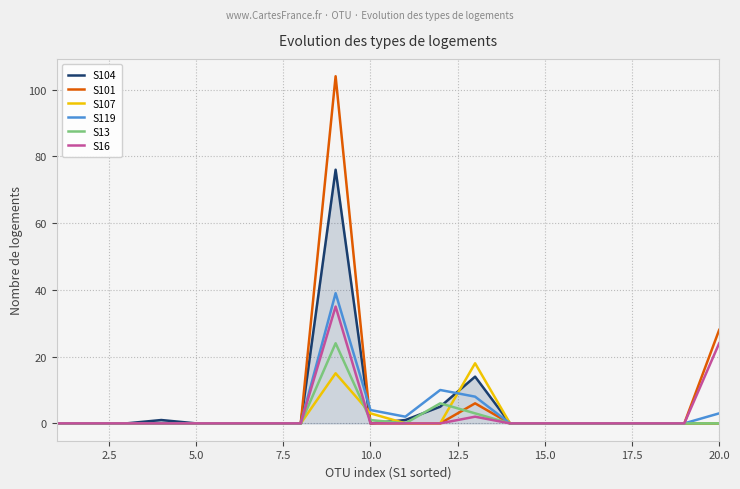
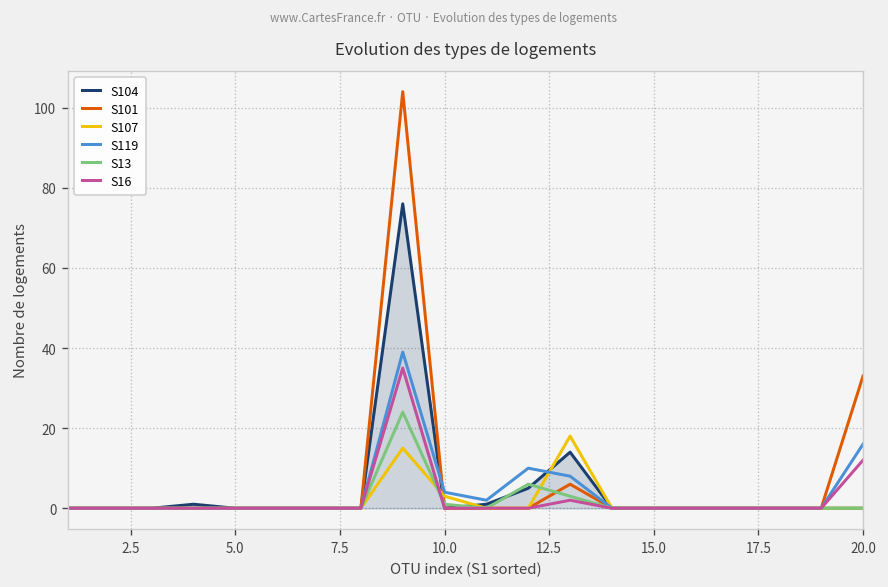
S101, 20.0: 28 -> 33
S119, 20.0: 3 -> 16
S16, 20.0: 24 -> 12
